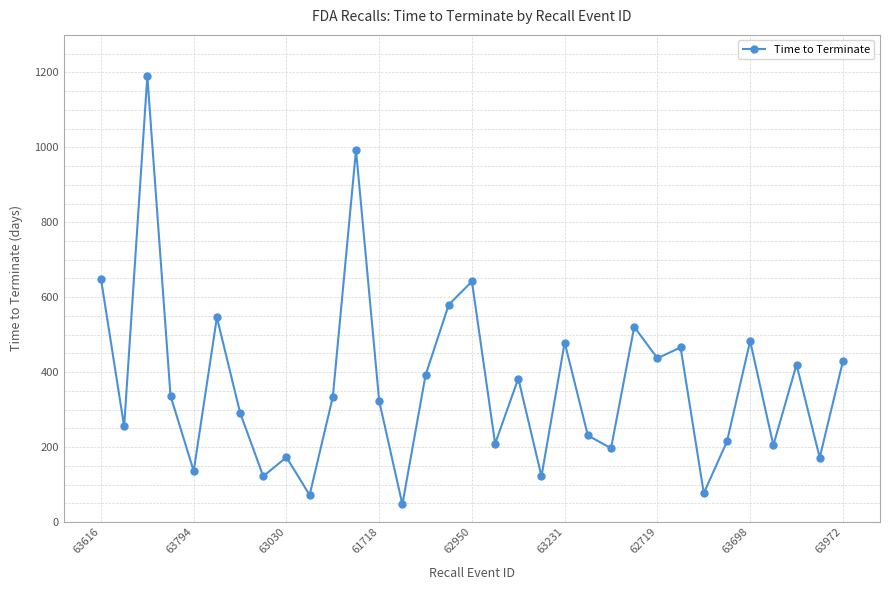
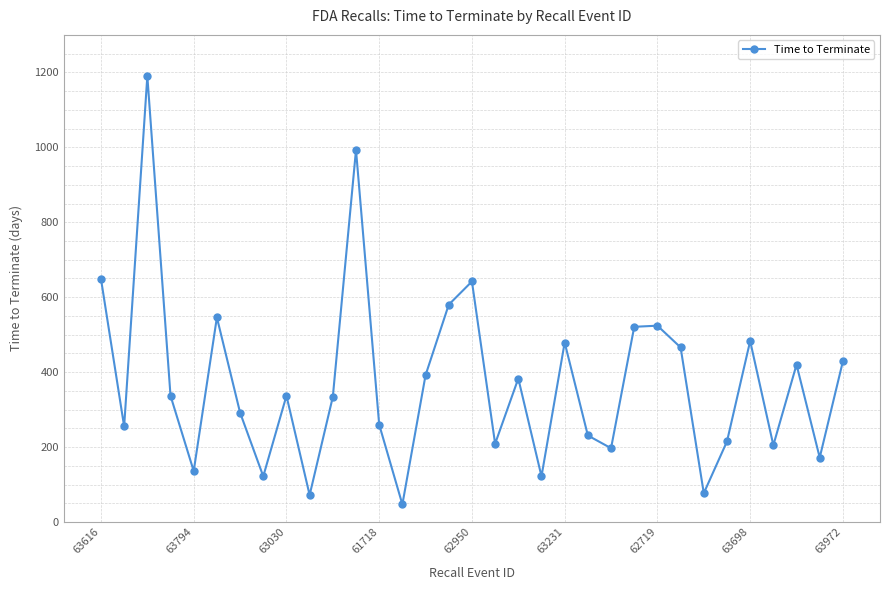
63030: 170 -> 340
61718: 320 -> 260
62719: 440 -> 520
